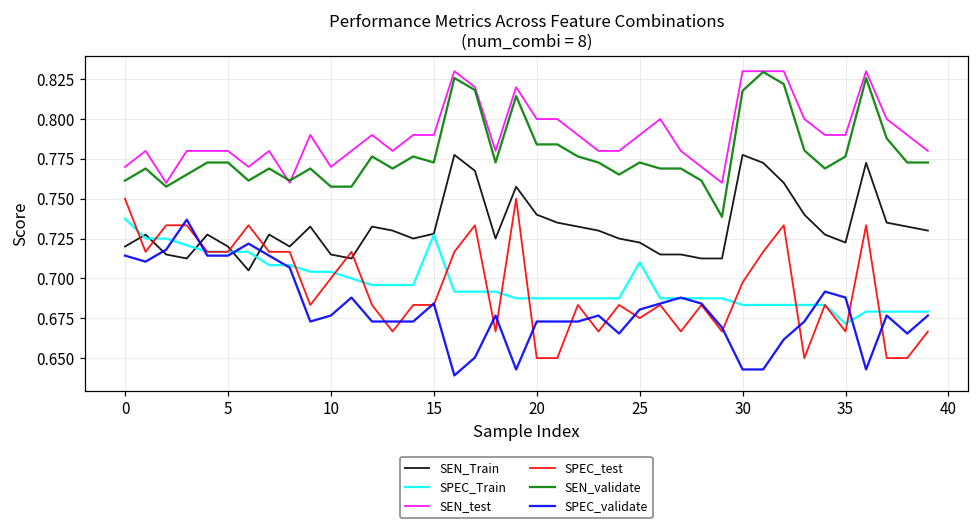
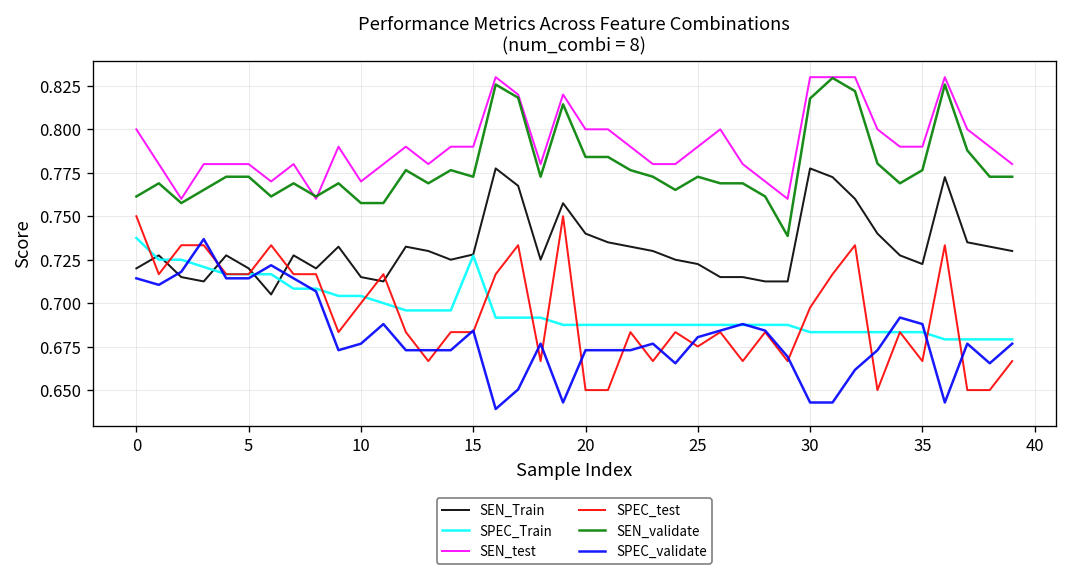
SEN_test, 0: 0.77 -> 0.80
SPEC_Train, 25: 0.710 -> 0.688
SPEC_Train, 35: 0.672 -> 0.683
